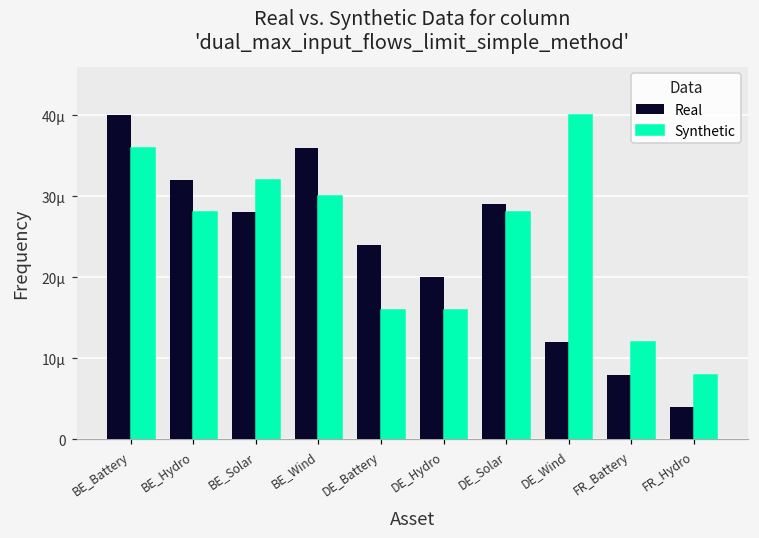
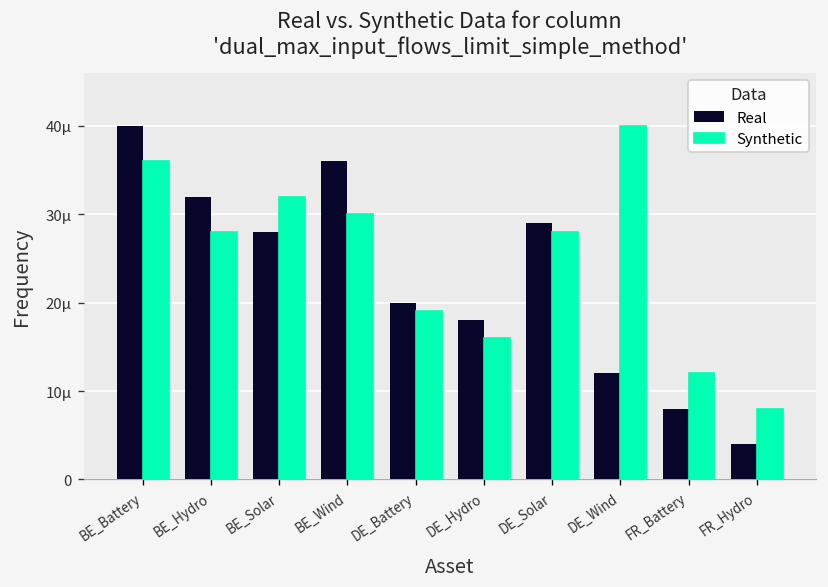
Real, DE_Battery: 24μ -> 20μ
Synthetic, DE_Battery: 16μ -> 19μ
Real, DE_Hydro: 20μ -> 18μ
